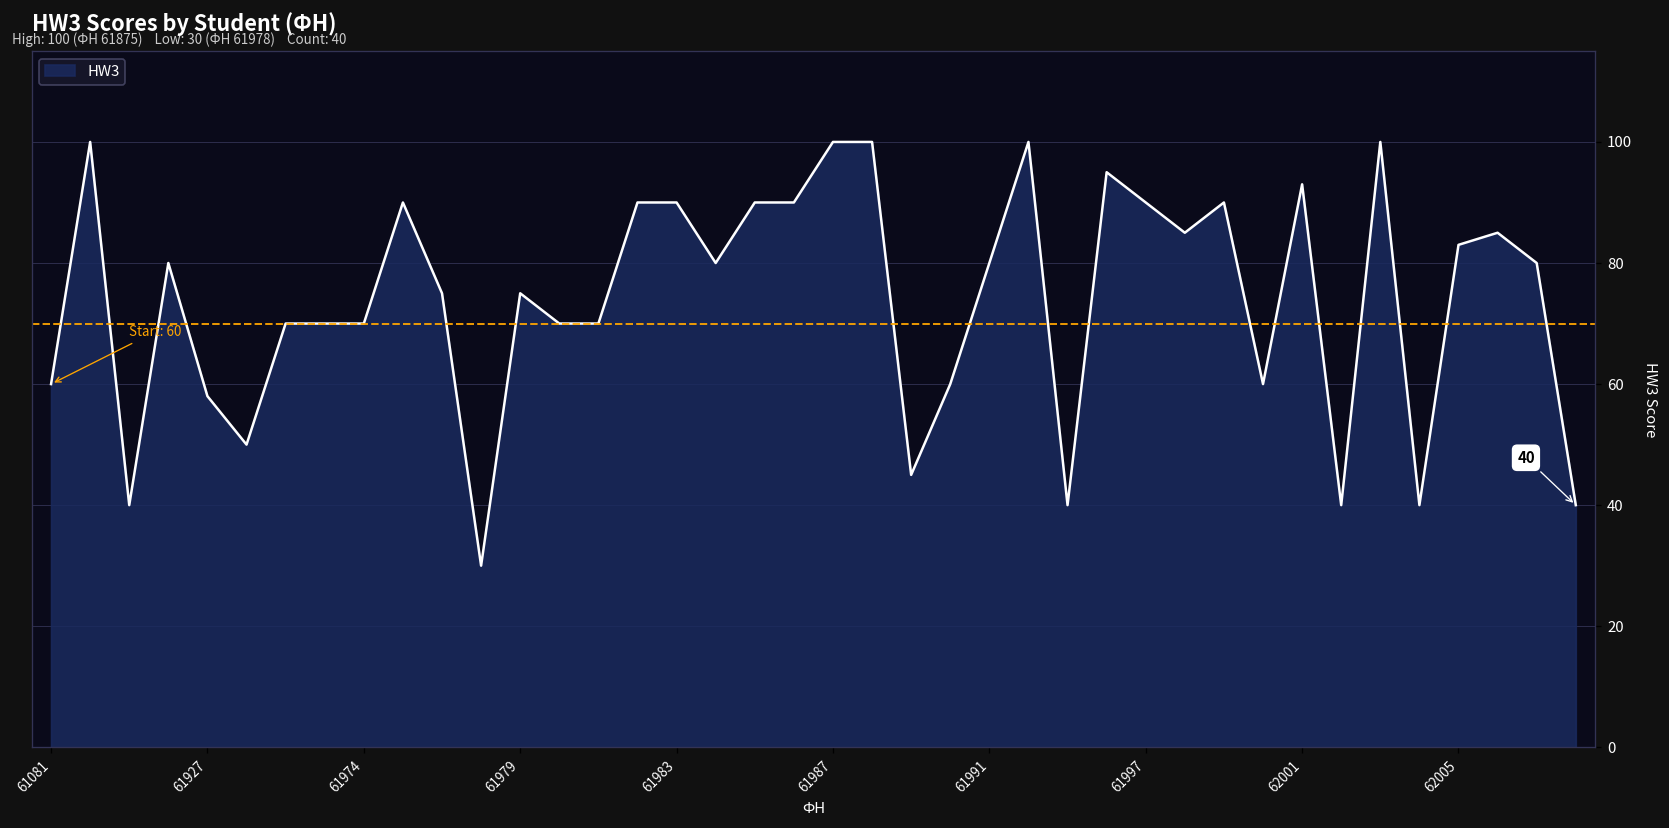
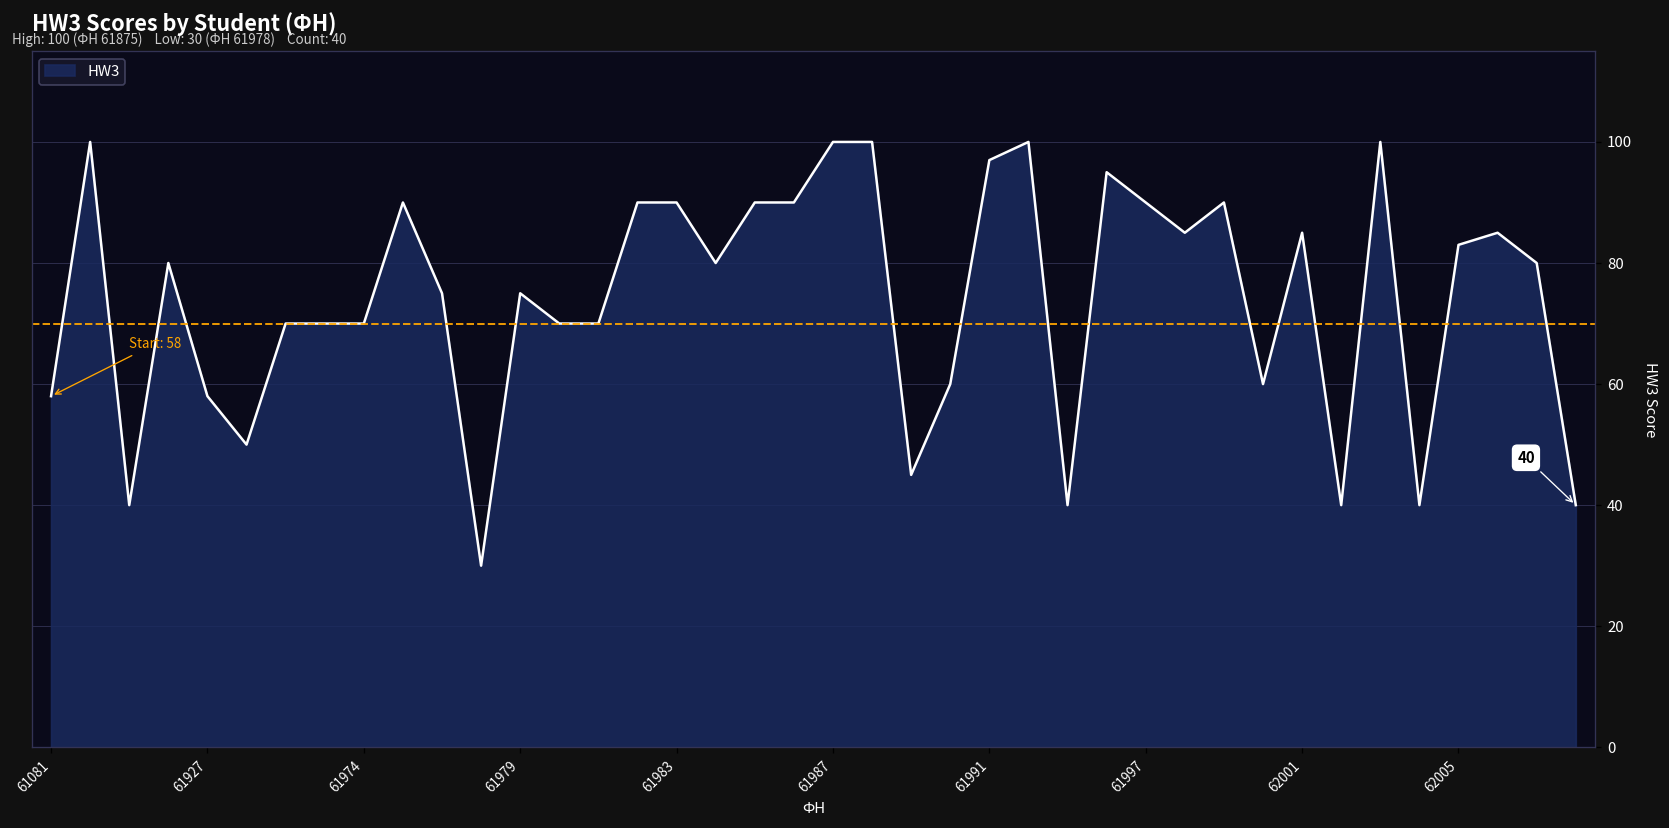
61081: 60 -> 58
61991: 80 -> 97
62001: 93 -> 85
